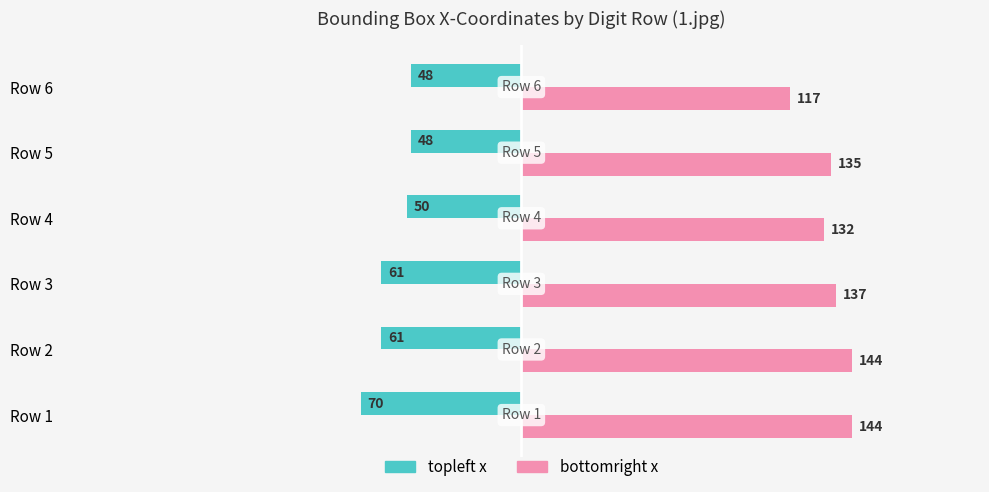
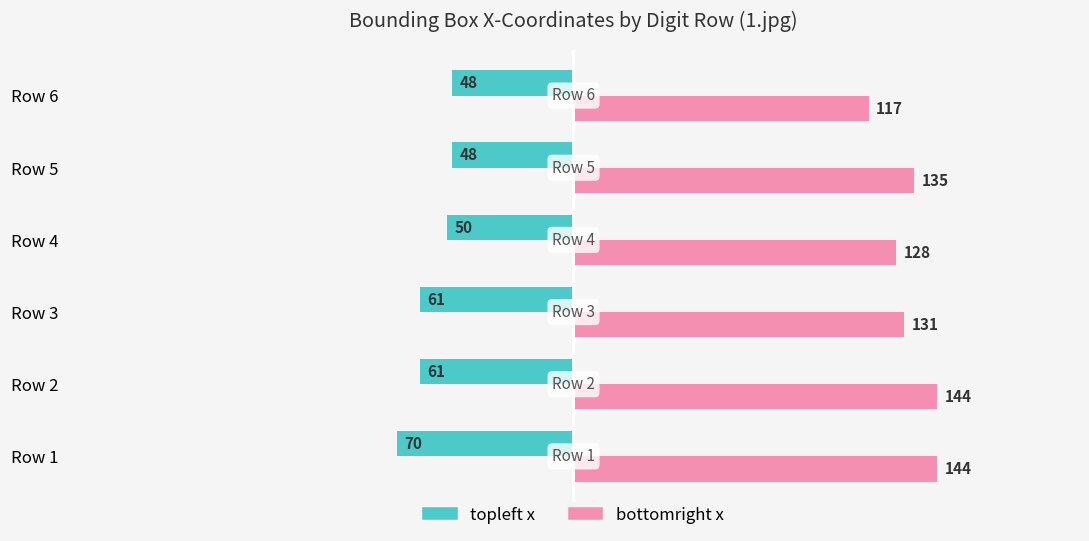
bottomright x, Row 4: 132 -> 128
bottomright x, Row 3: 137 -> 131
